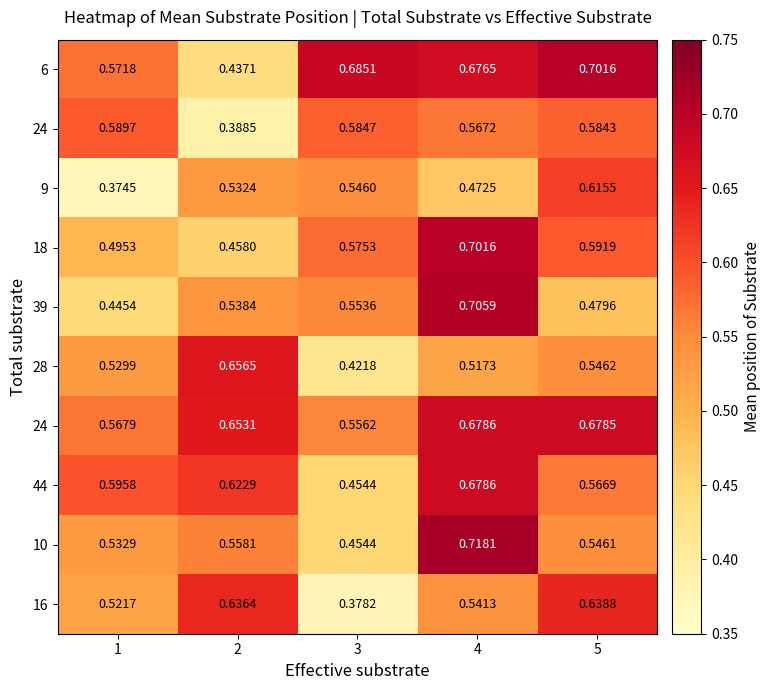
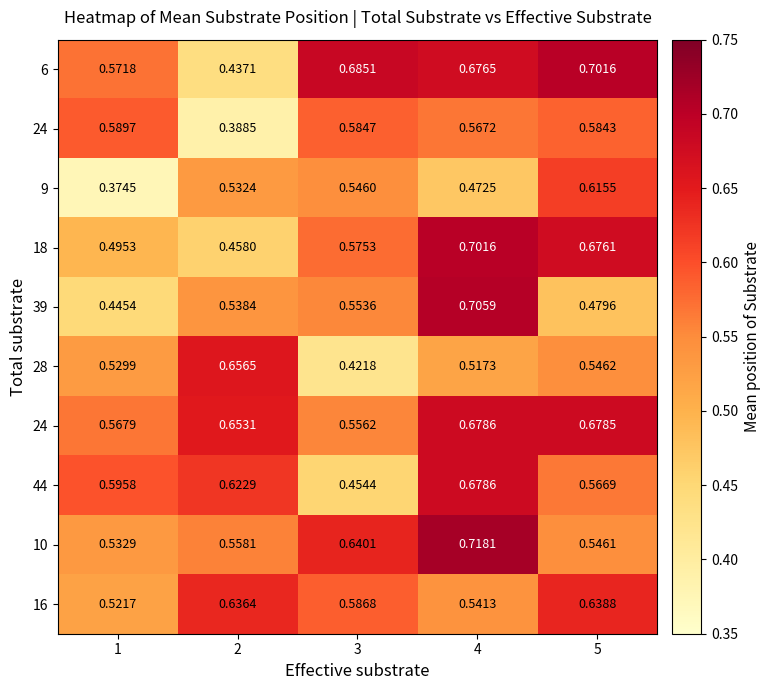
18, 5: 0.5919 -> 0.6761
10, 3: 0.4544 -> 0.6401
16, 3: 0.3782 -> 0.5868
